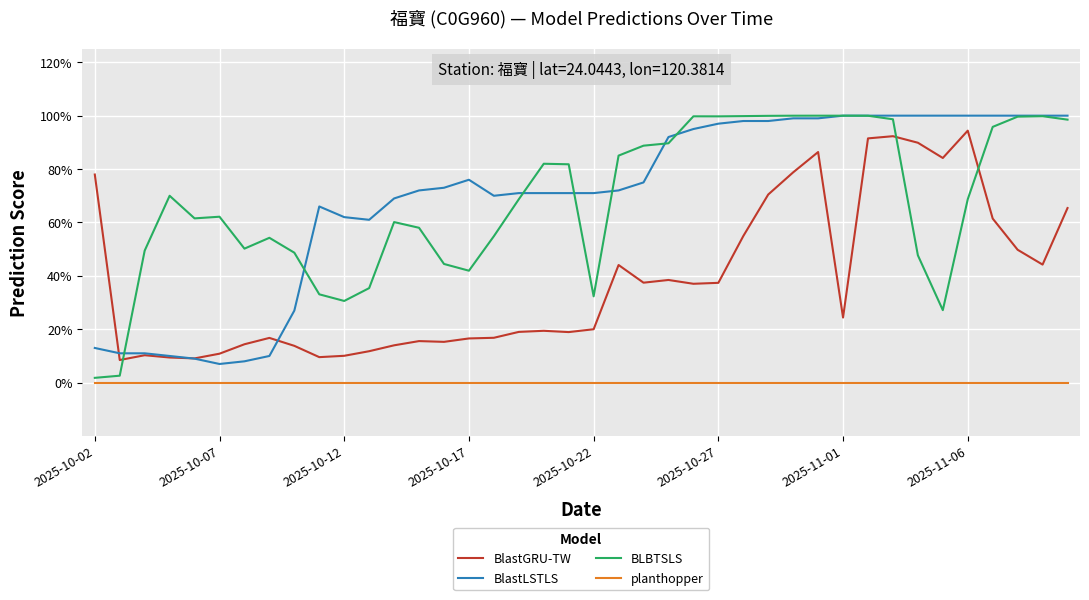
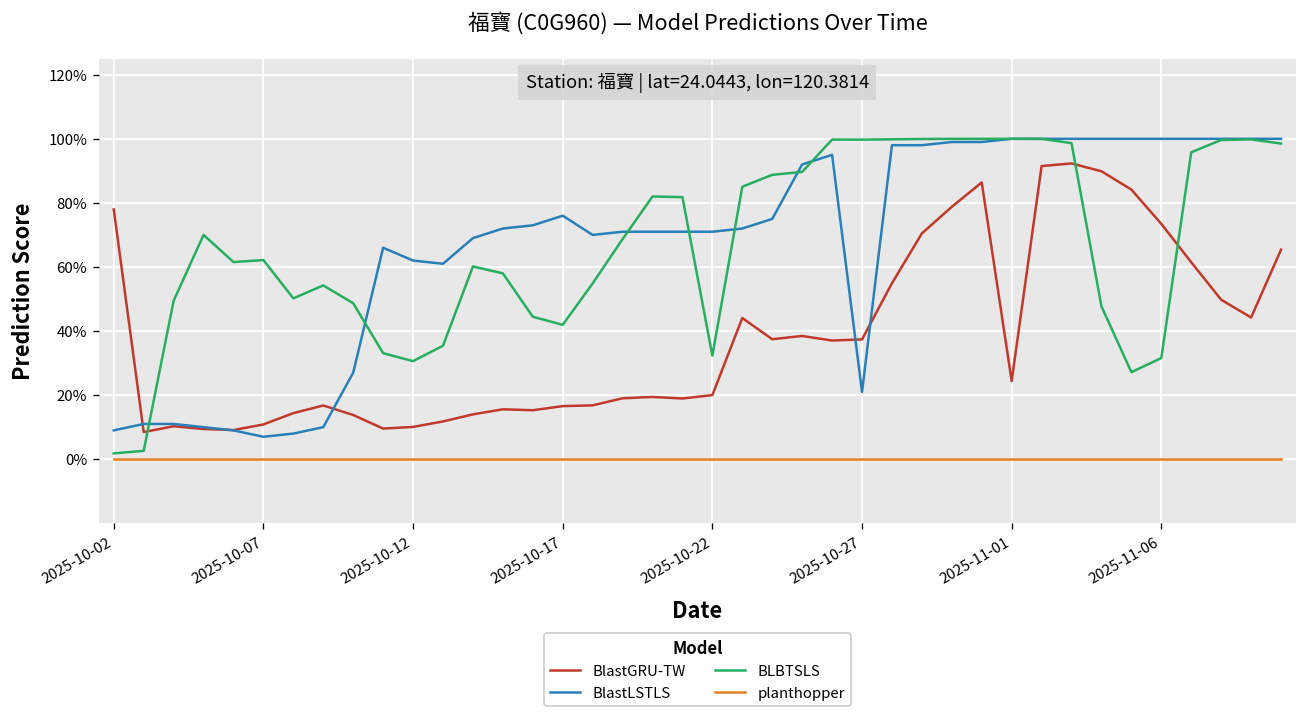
BlastLSTLS, 2025-10-02: 13% -> 9%
BlastLSTLS, 2025-10-27: 97% -> 21%
BlastGRU-TW, 2025-11-06: 94% -> 73%
BLBTSLS, 2025-11-06: 69% -> 32%
